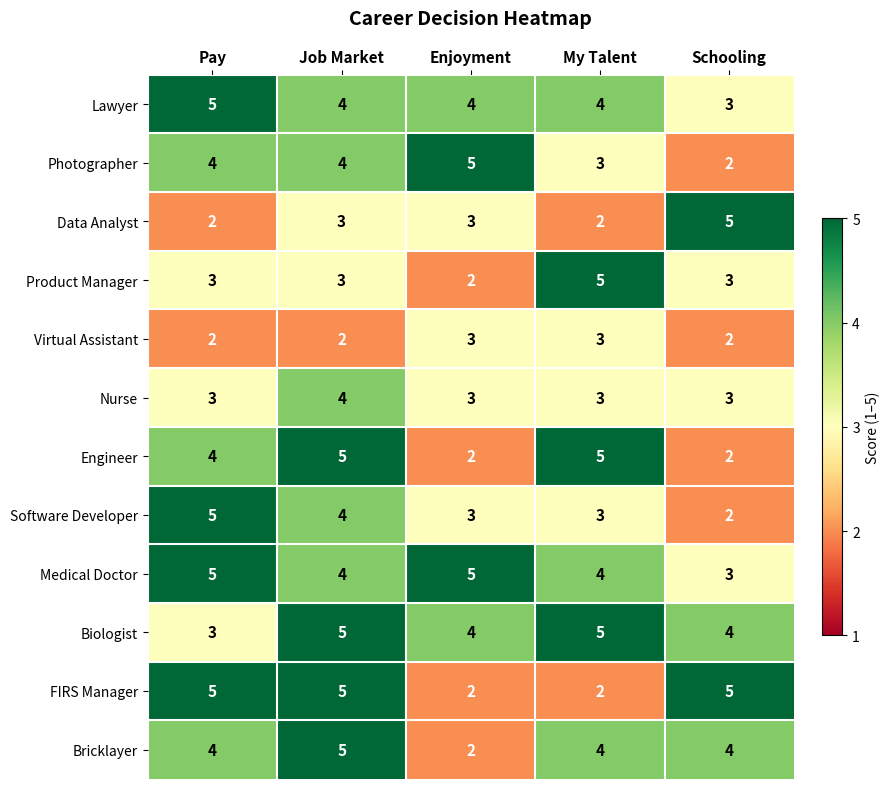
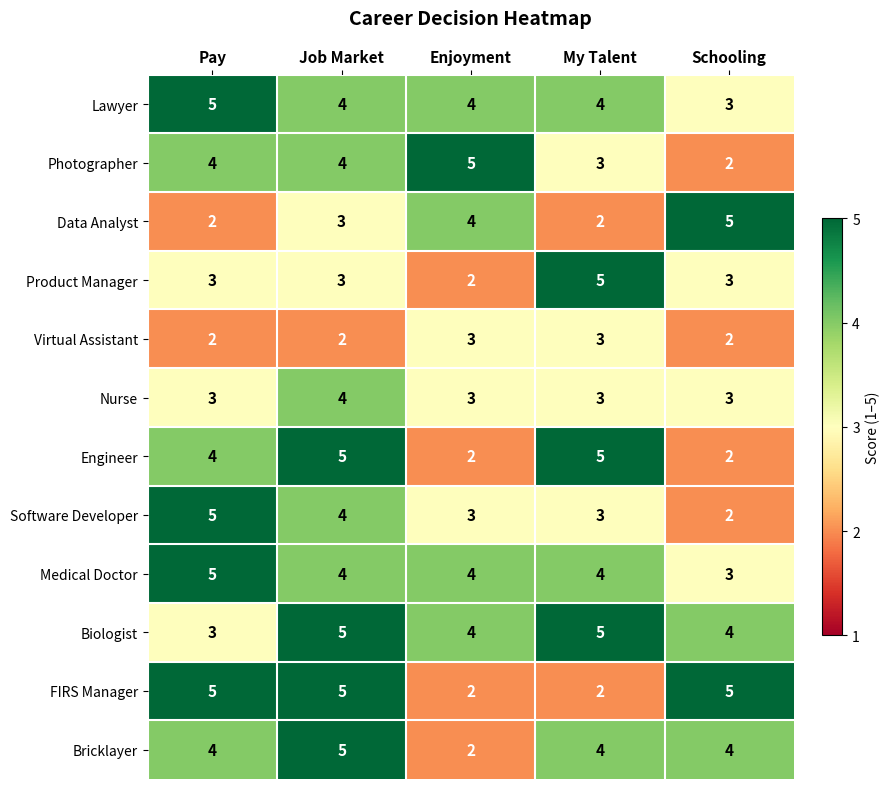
Data Analyst, Enjoyment: 3 -> 4
Medical Doctor, Enjoyment: 5 -> 4
